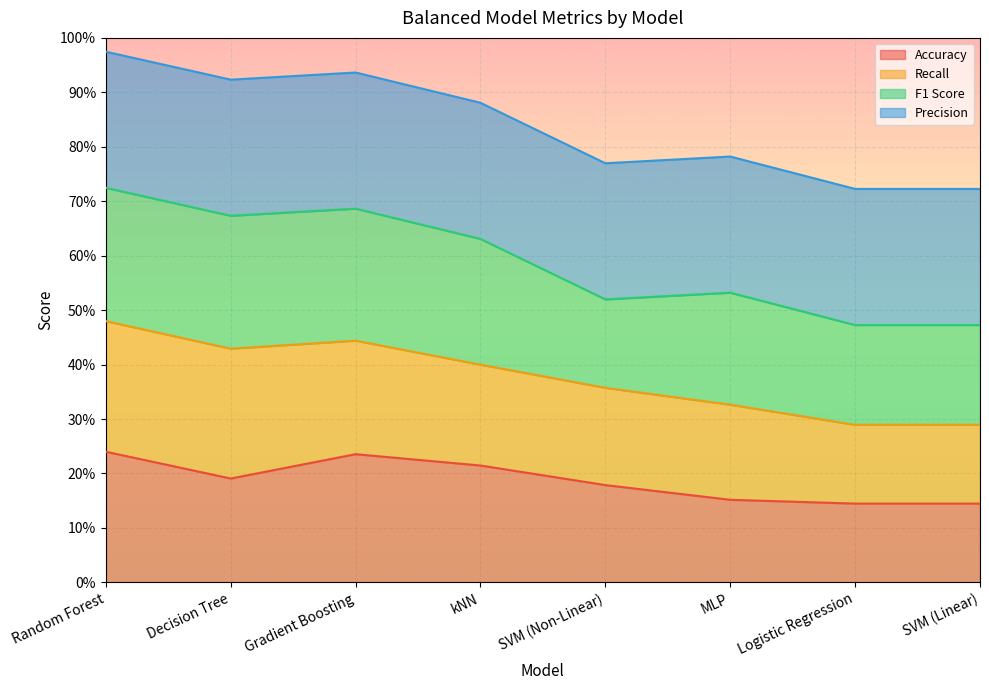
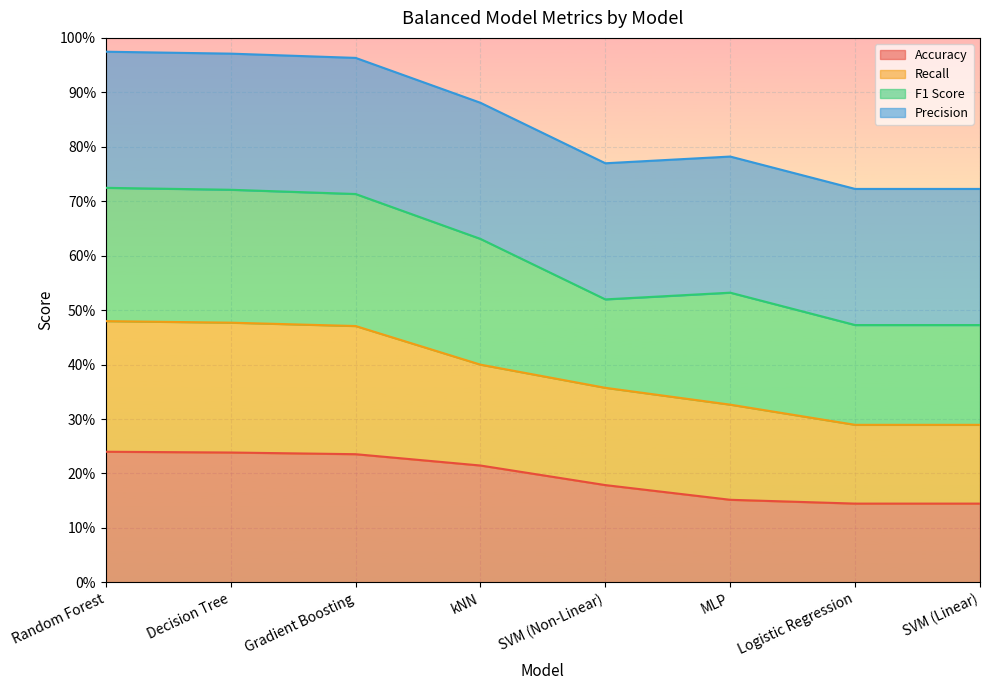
Accuracy, Decision Tree: 19% -> 24%
Recall, Gradient Boosting: 21% -> 24%
